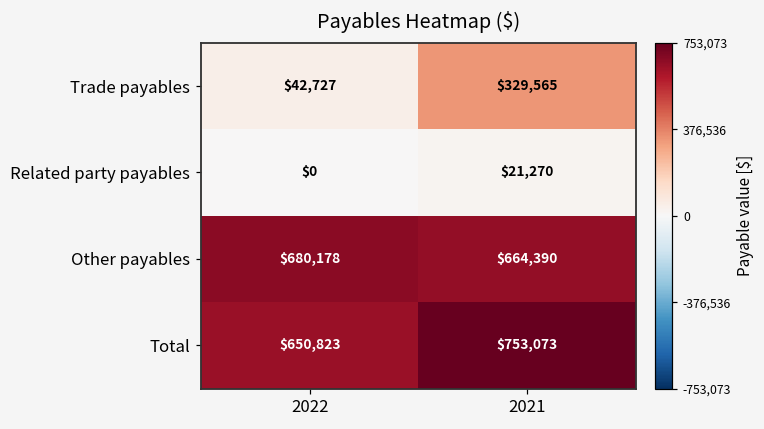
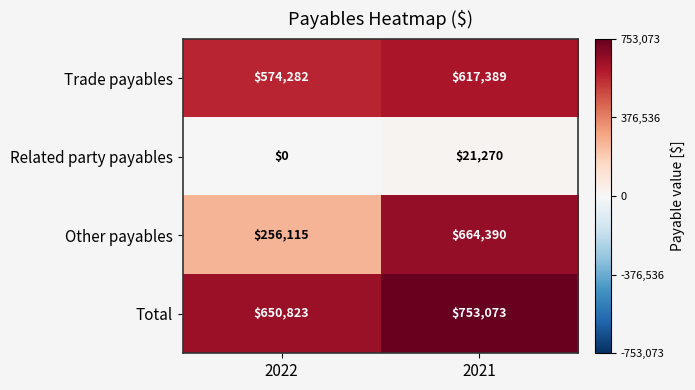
Trade payables, 2022: $42,727 -> $574,282
Trade payables, 2021: $329,565 -> $617,389
Other payables, 2022: $680,178 -> $256,115
